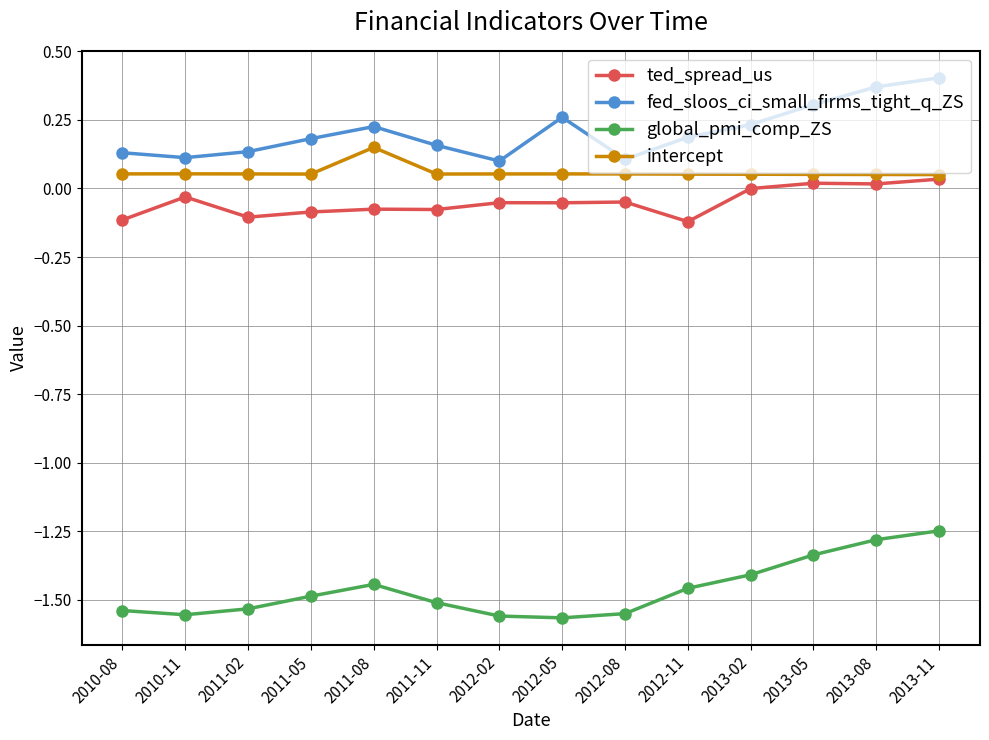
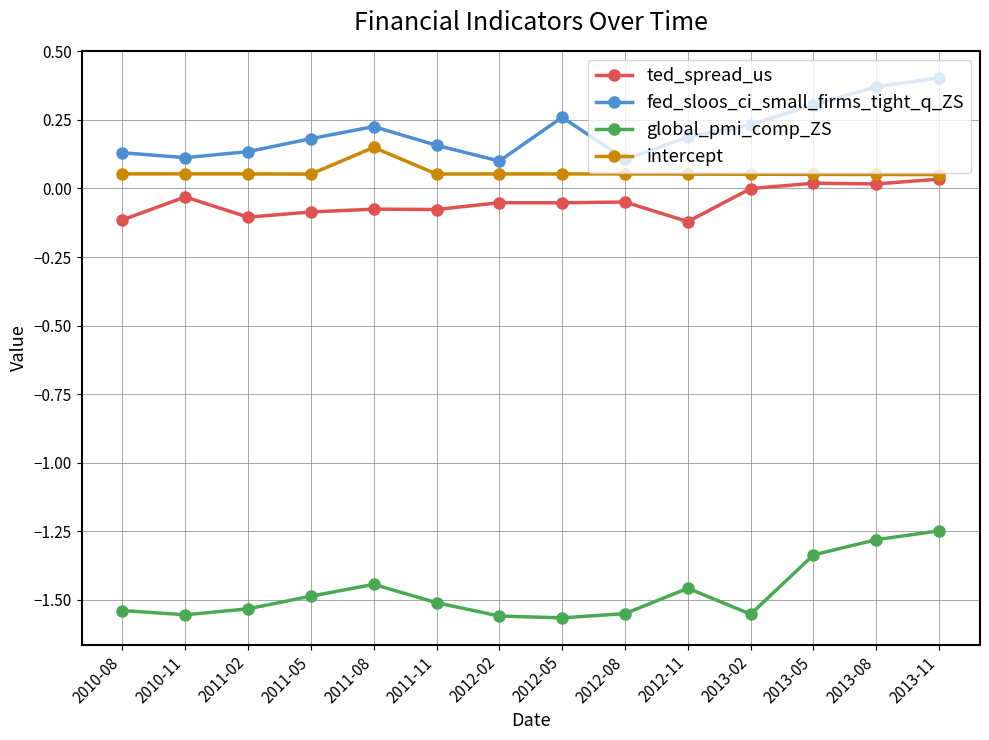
global_pmi_comp_ZS, 2013-02: -1.41 -> -1.55
